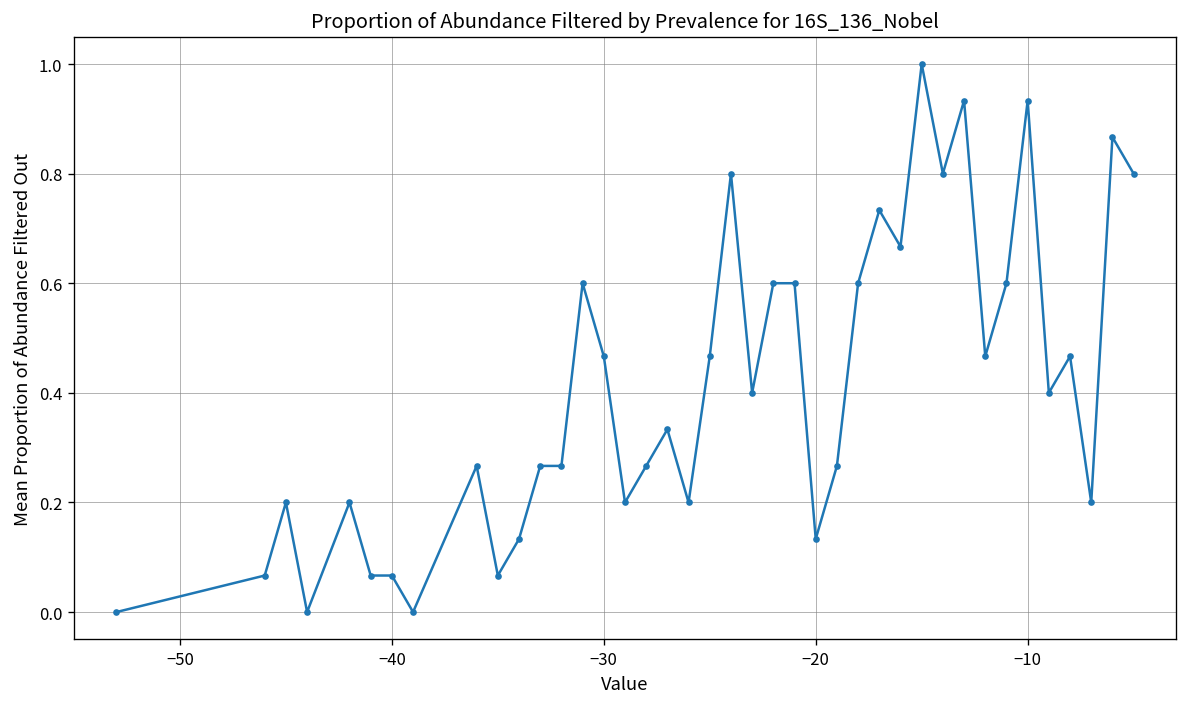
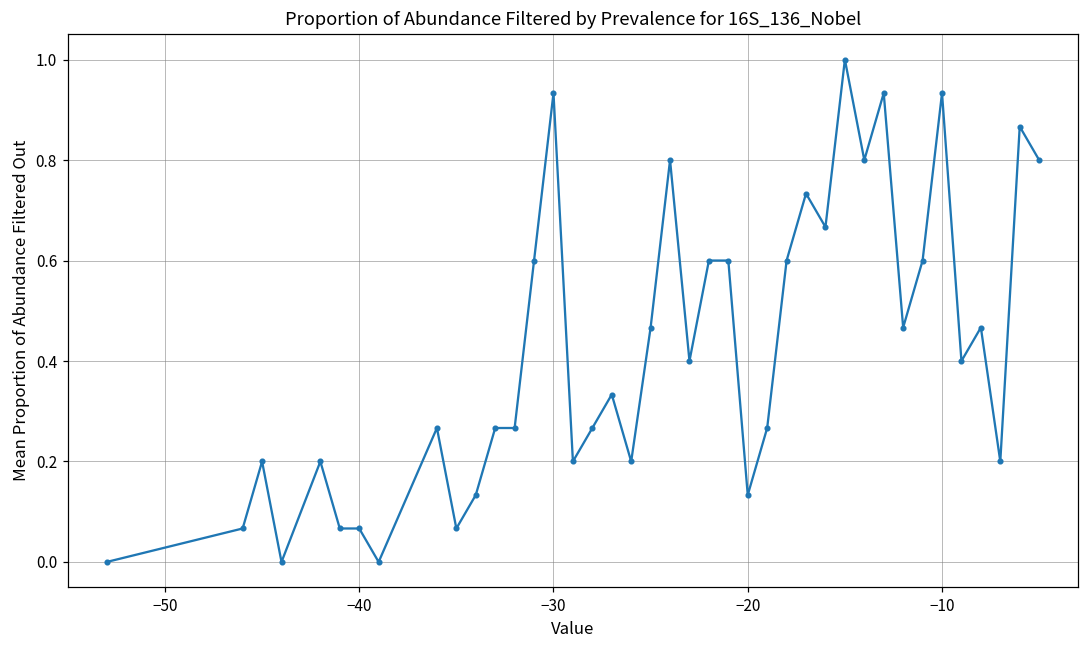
−30: 0.47 -> 0.93
